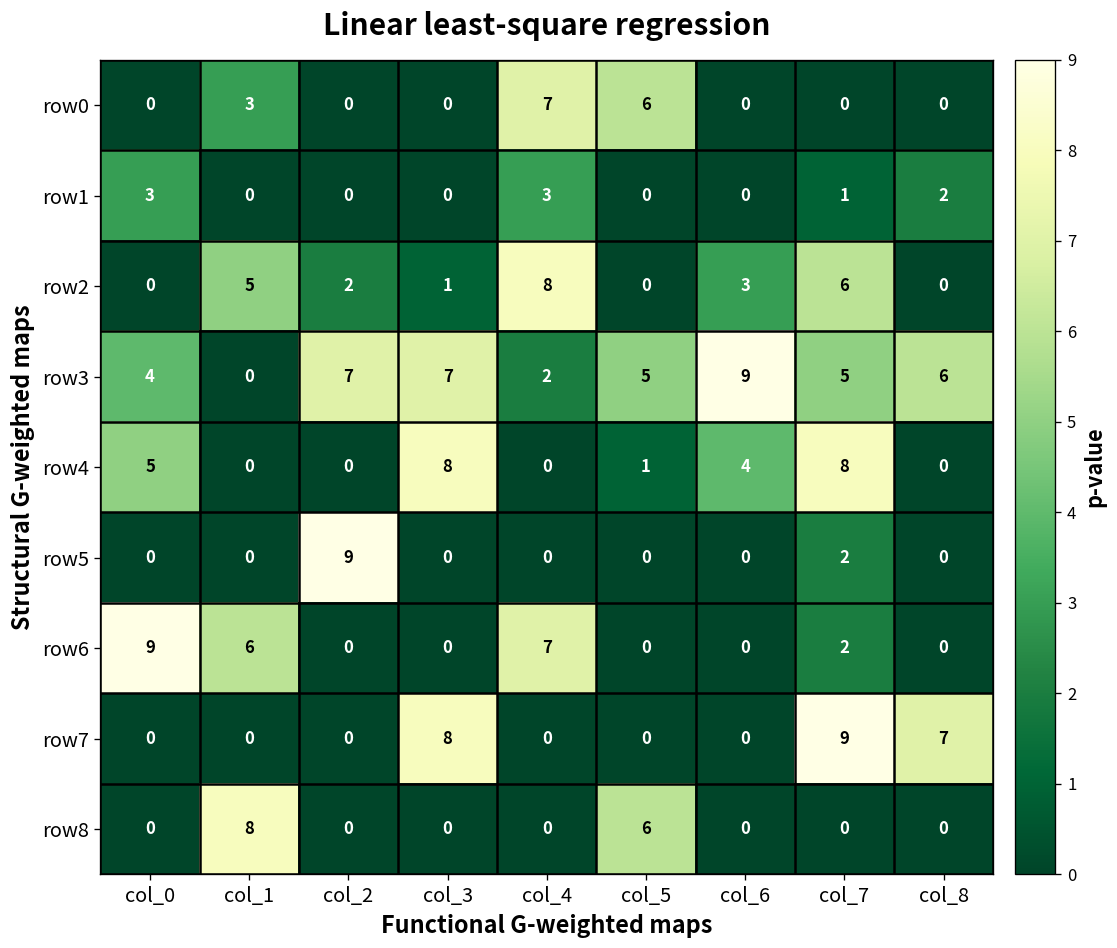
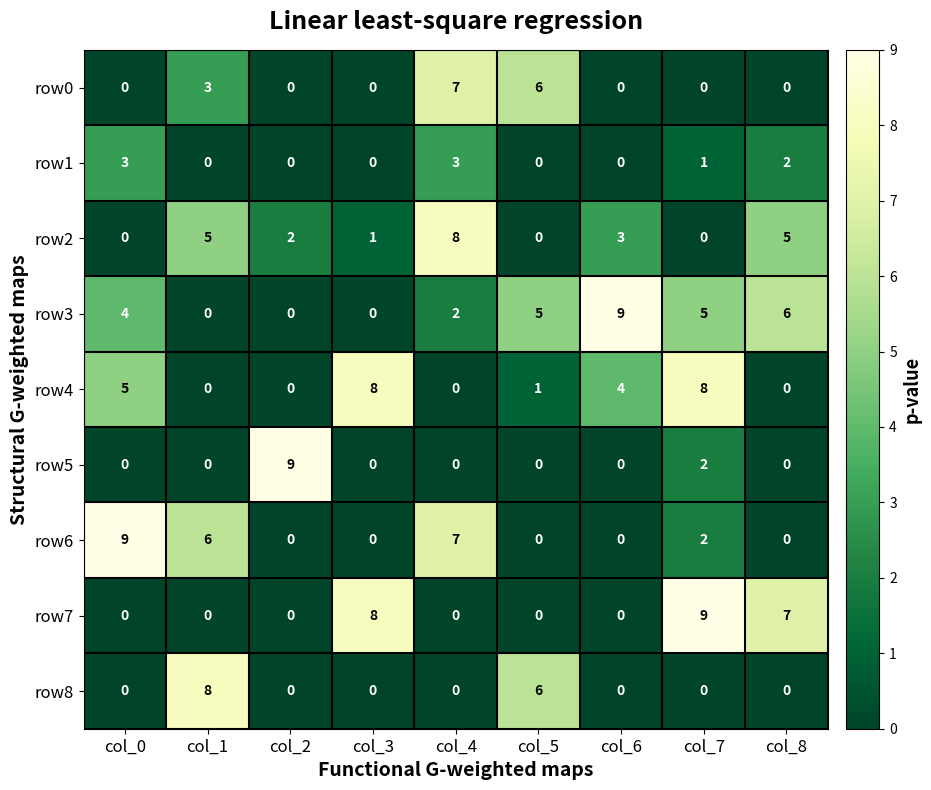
row2, col_7: 6 -> 0
row2, col_8: 0 -> 5
row3, col_2: 7 -> 0
row3, col_3: 7 -> 0
